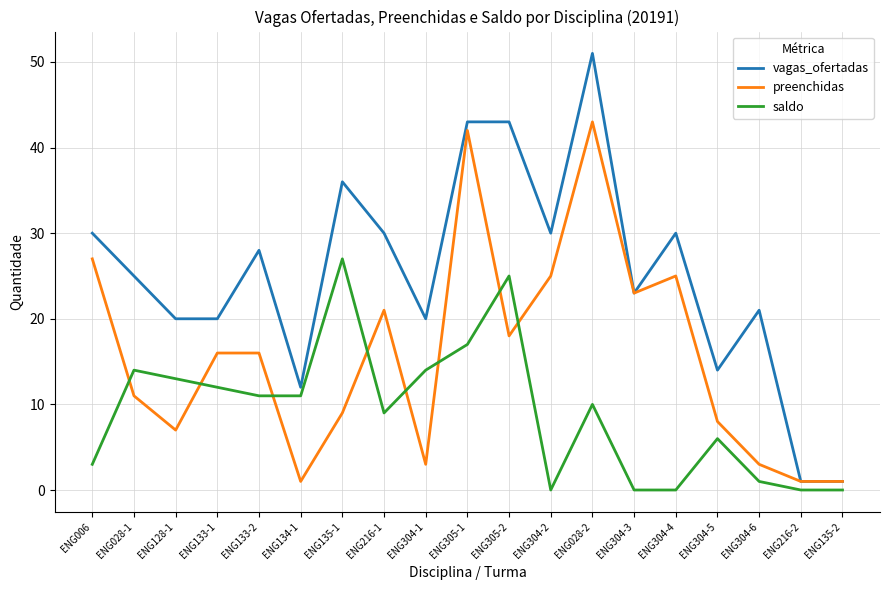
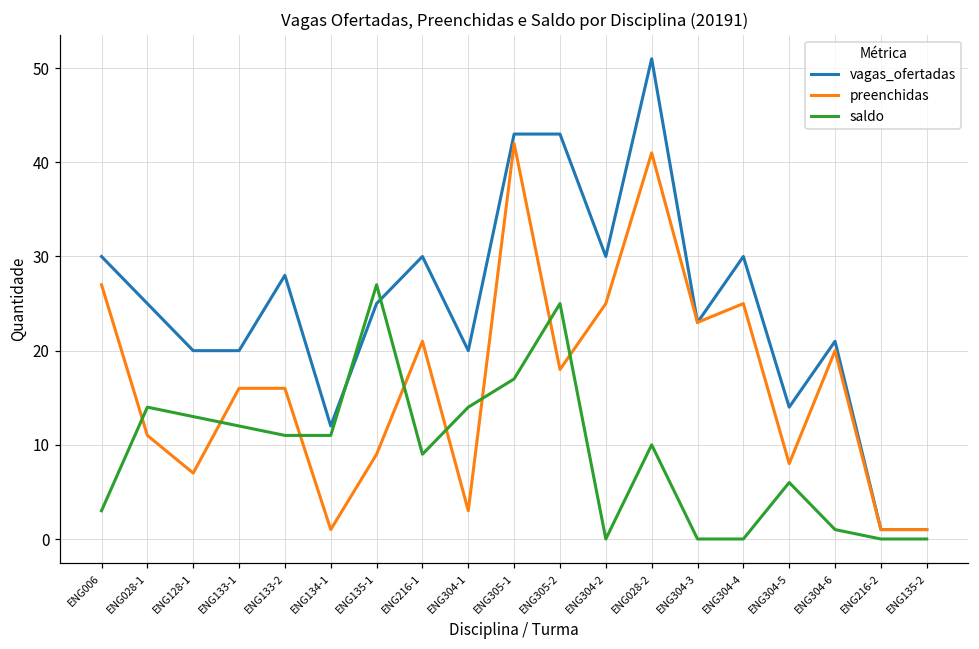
vagas_ofertadas, ENG135-1: 36 -> 25
preenchidas, ENG028-2: 43 -> 41
preenchidas, ENG304-6: 3 -> 20
